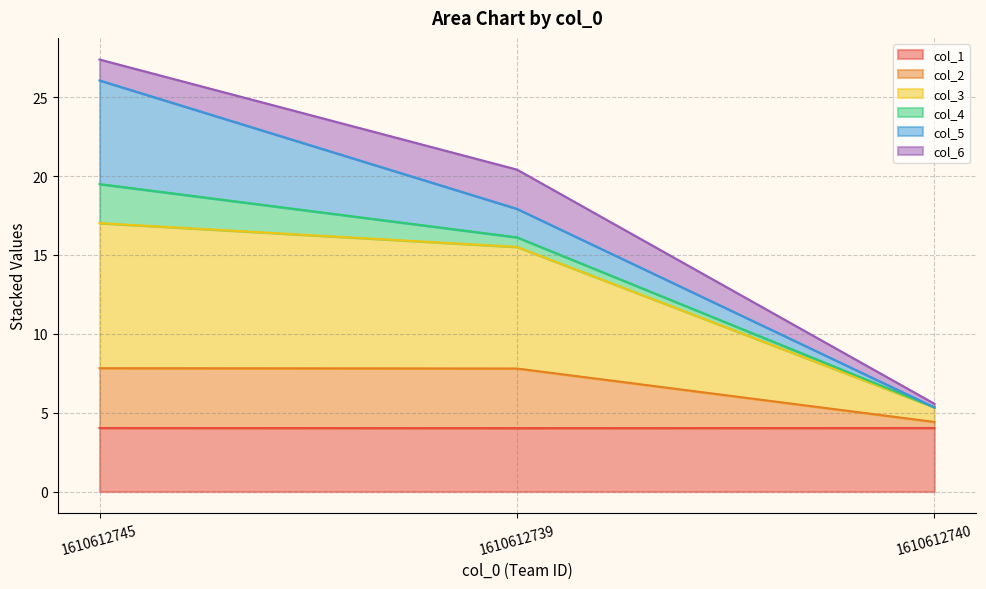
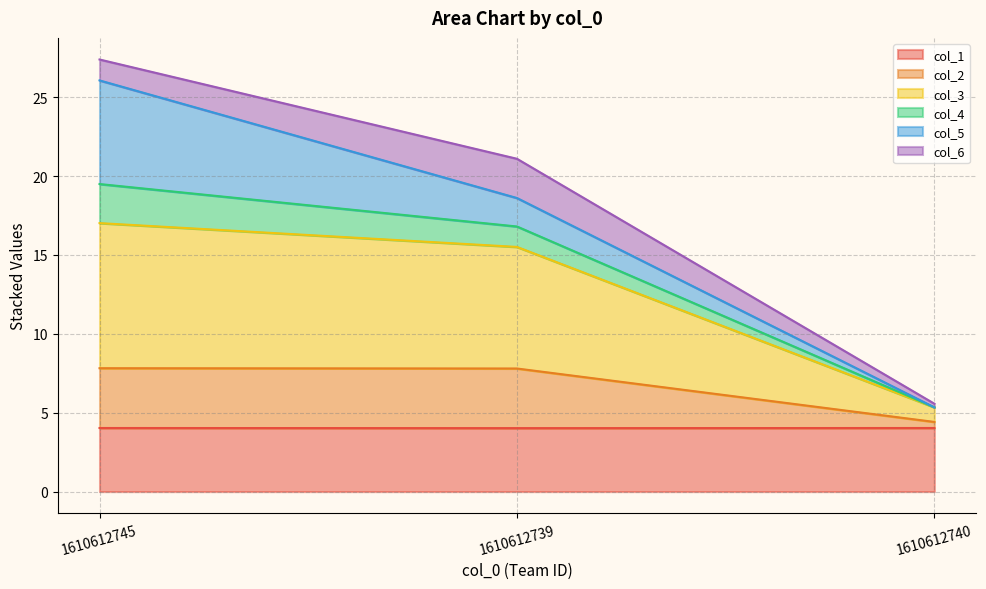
col_4, 1610612739: 0.6 -> 1.3
